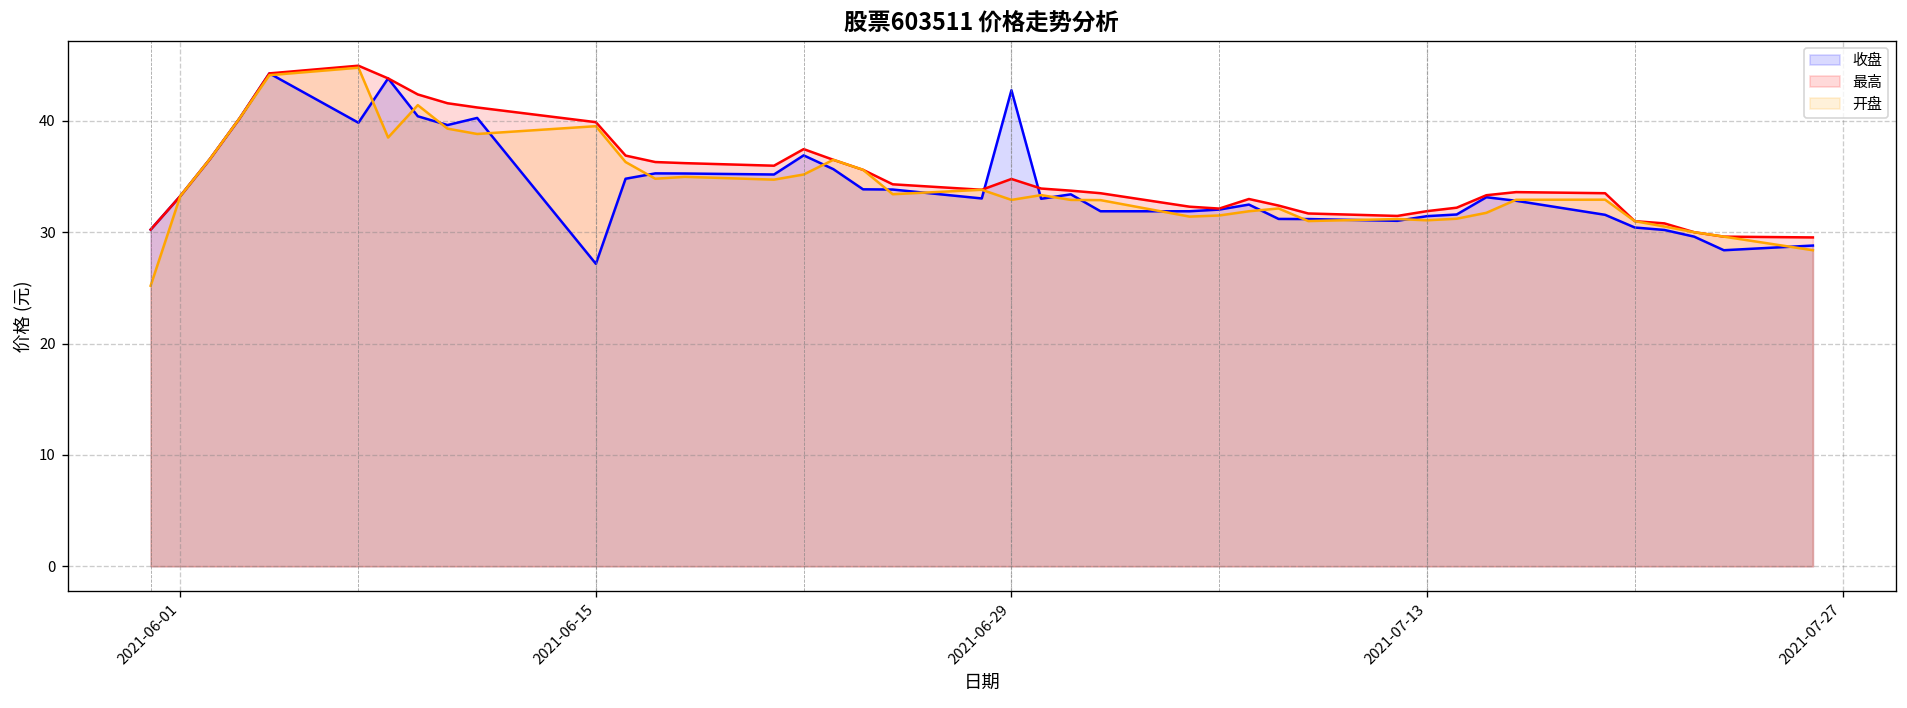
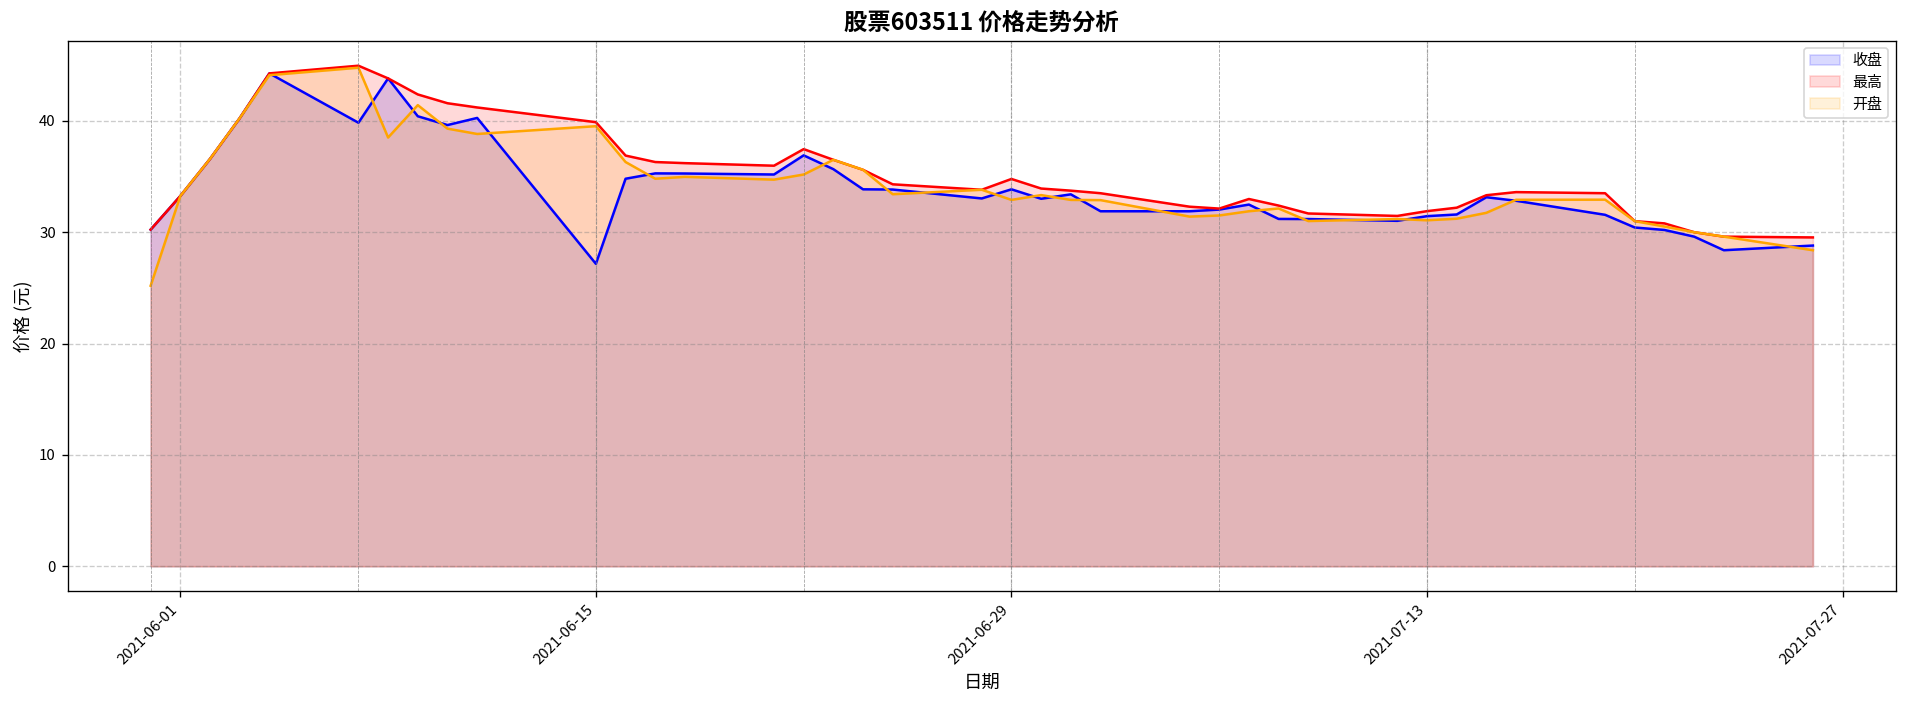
收盘, 2021-06-29: 43 -> 34
